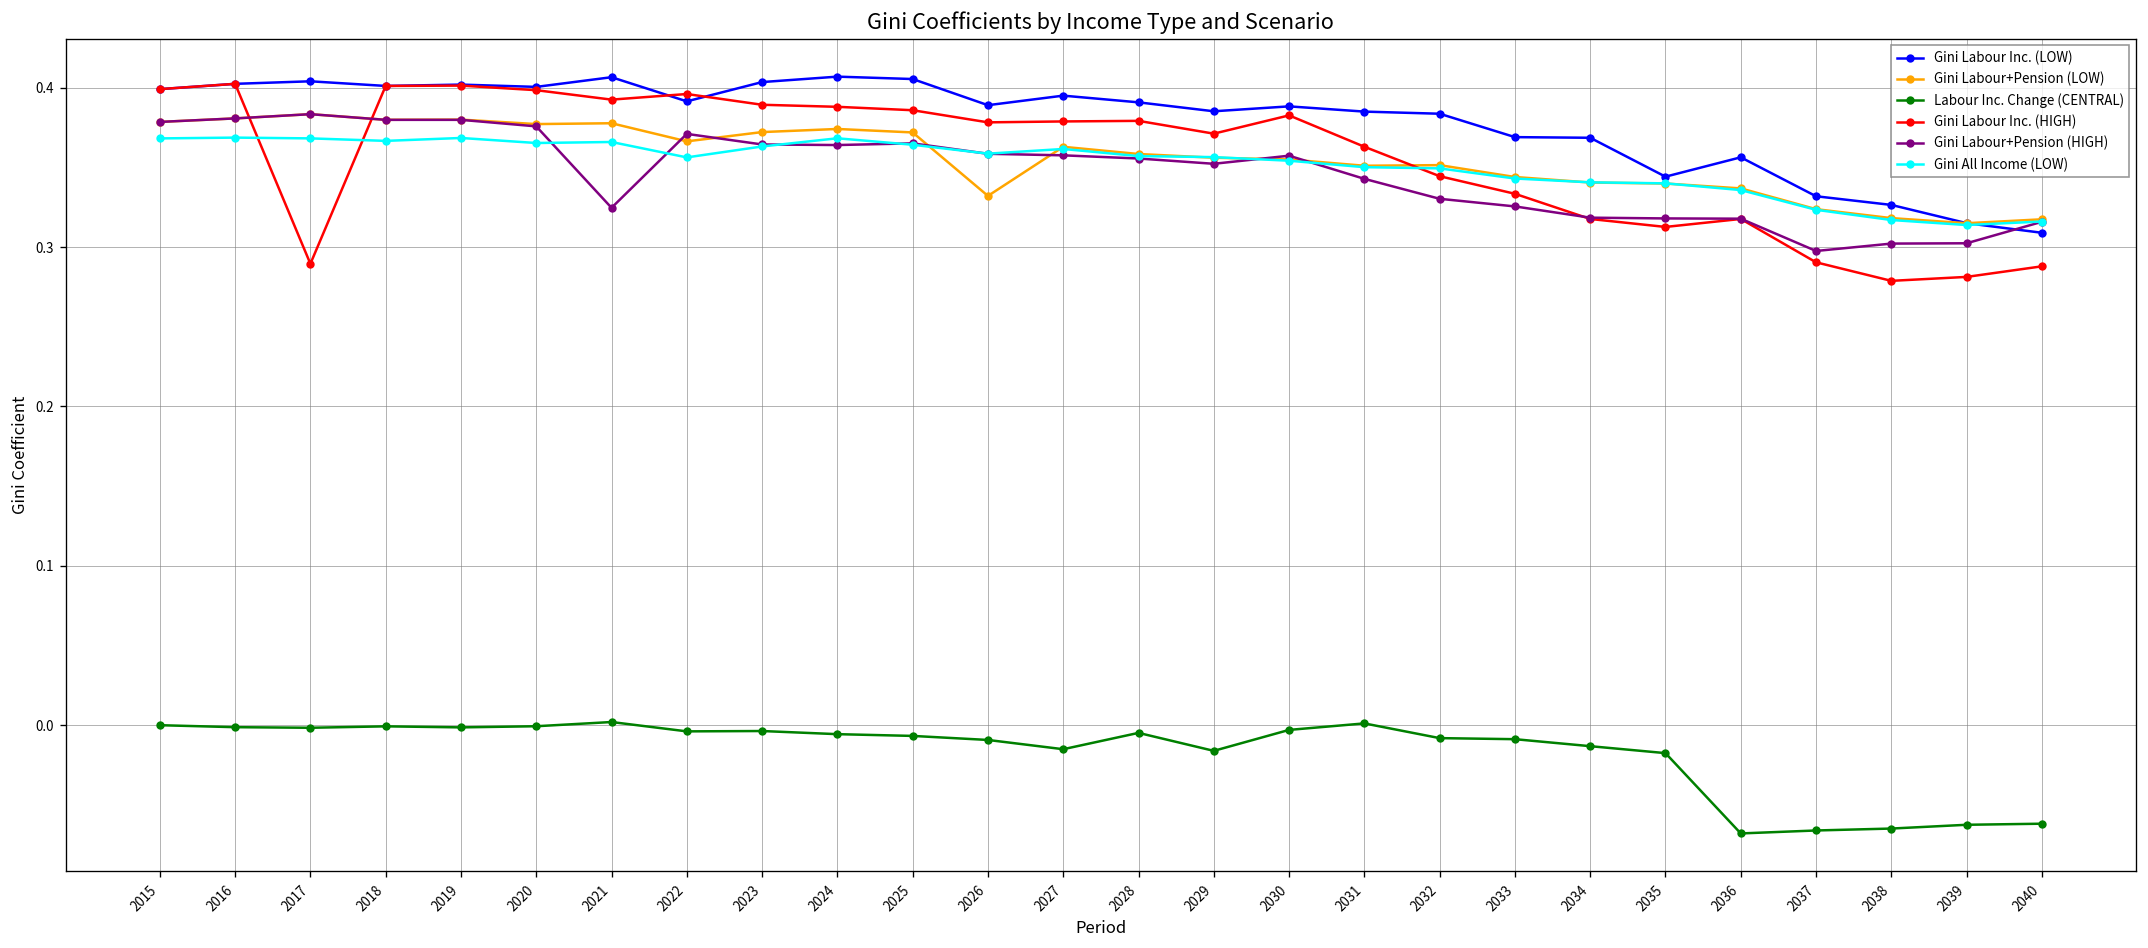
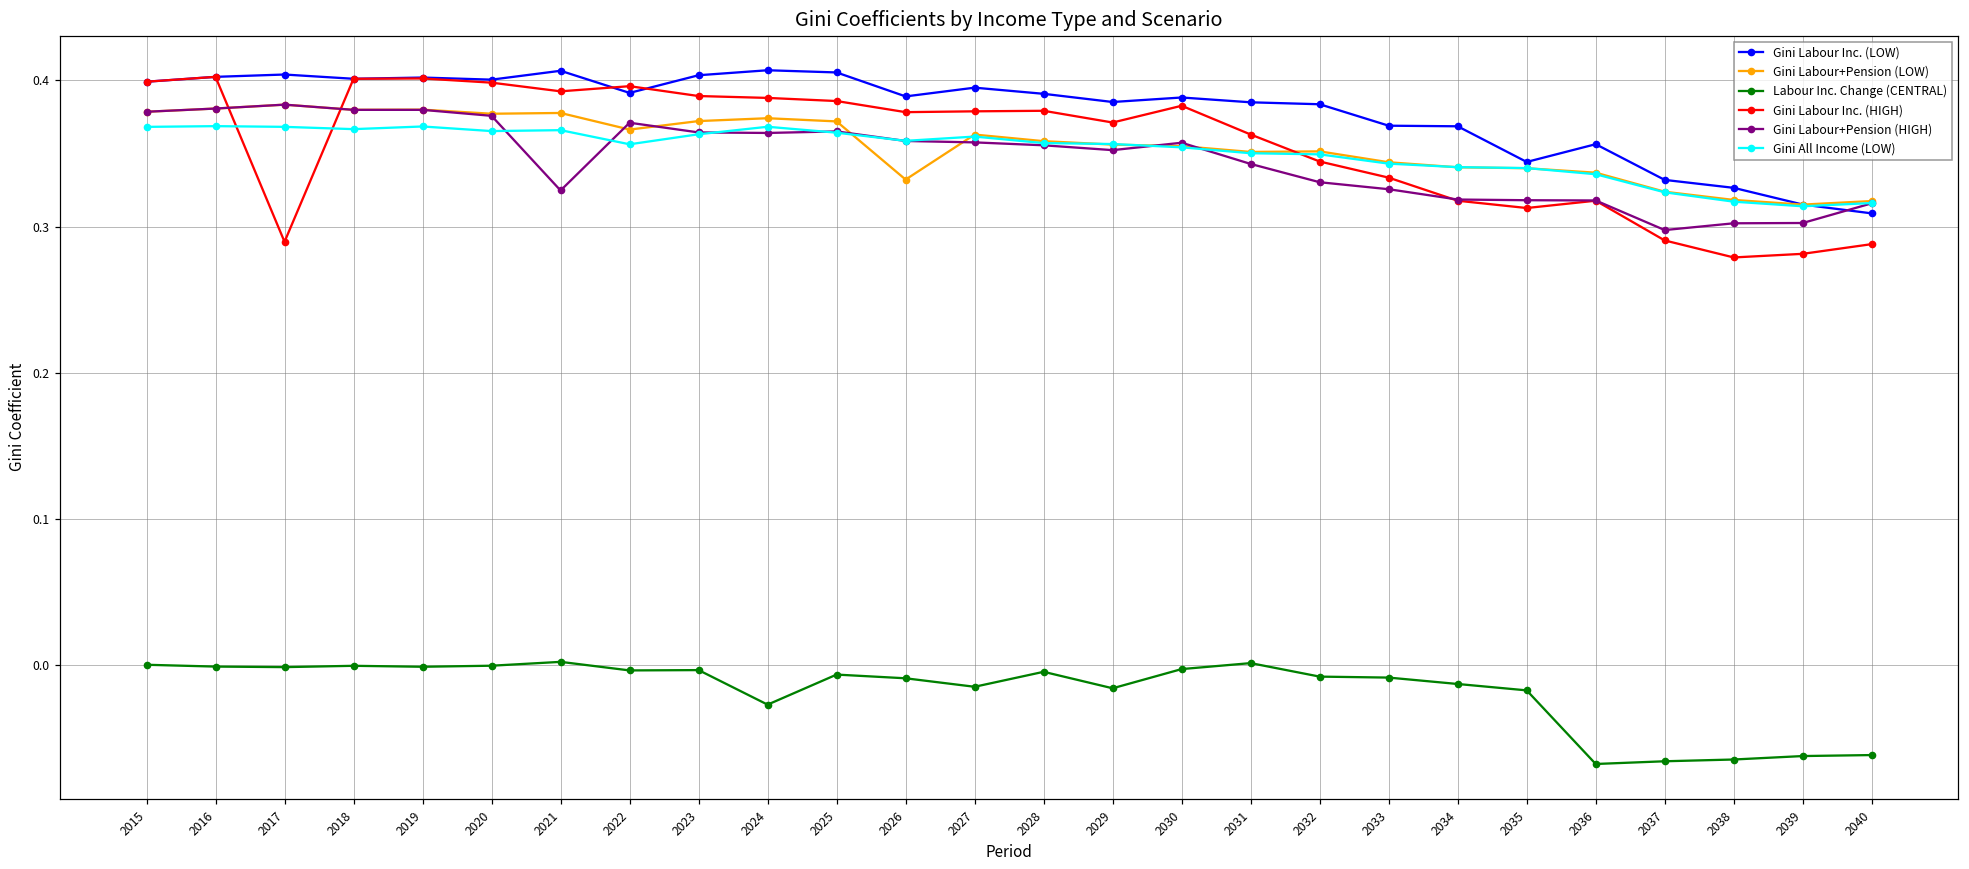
Labour Inc. Change (CENTRAL), 2024: -0.006 -> -0.027
